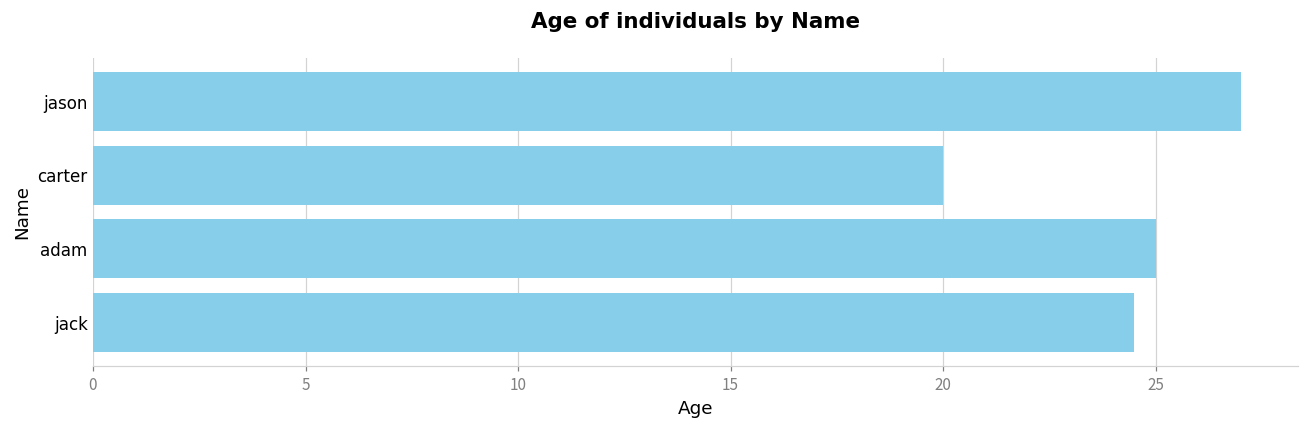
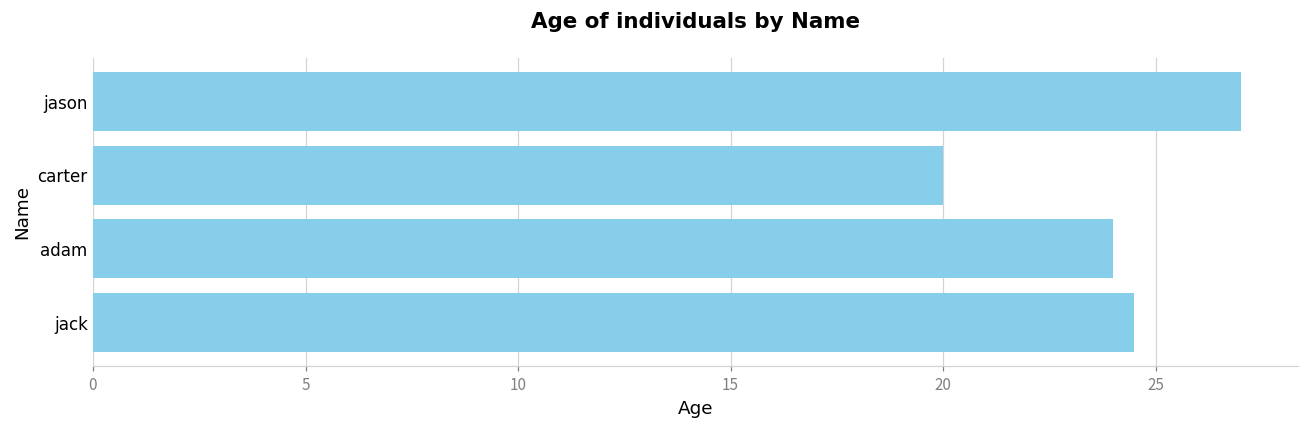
adam: 25 -> 24
